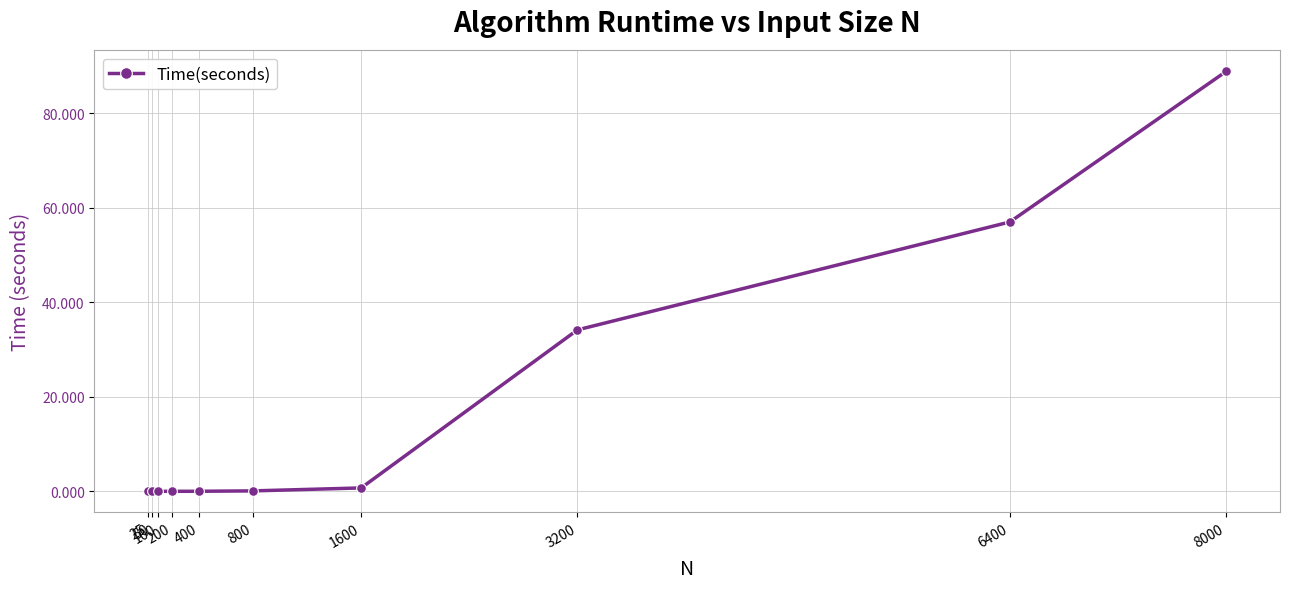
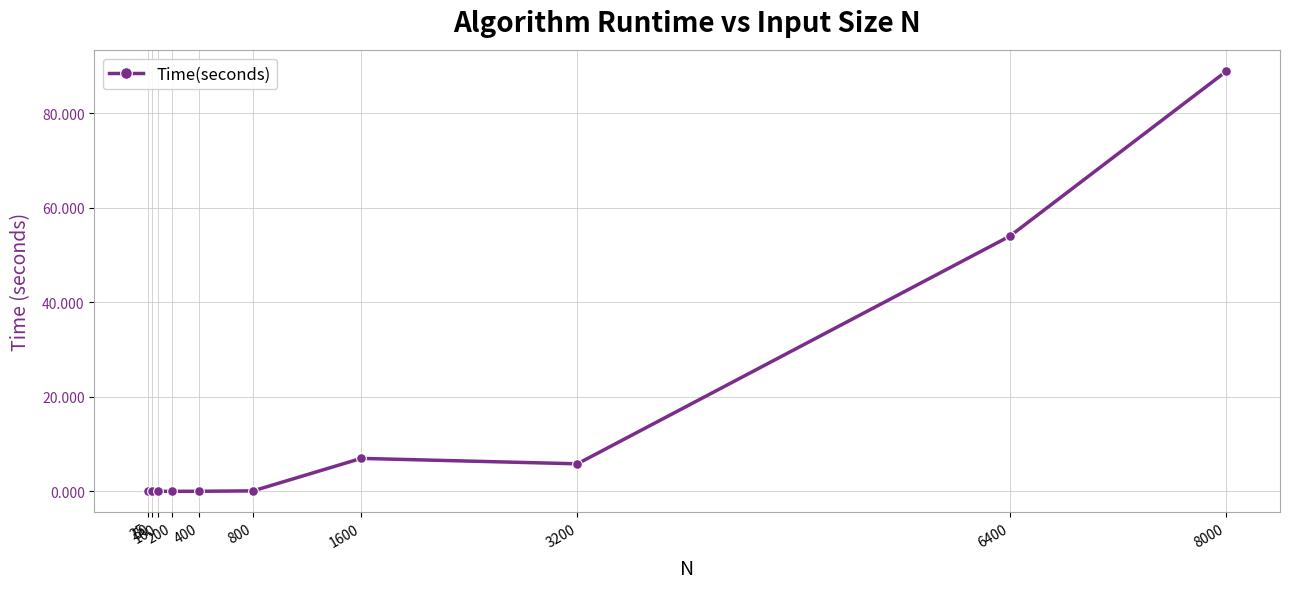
1600: 1 -> 7
3200: 34 -> 6
6400: 57 -> 54
